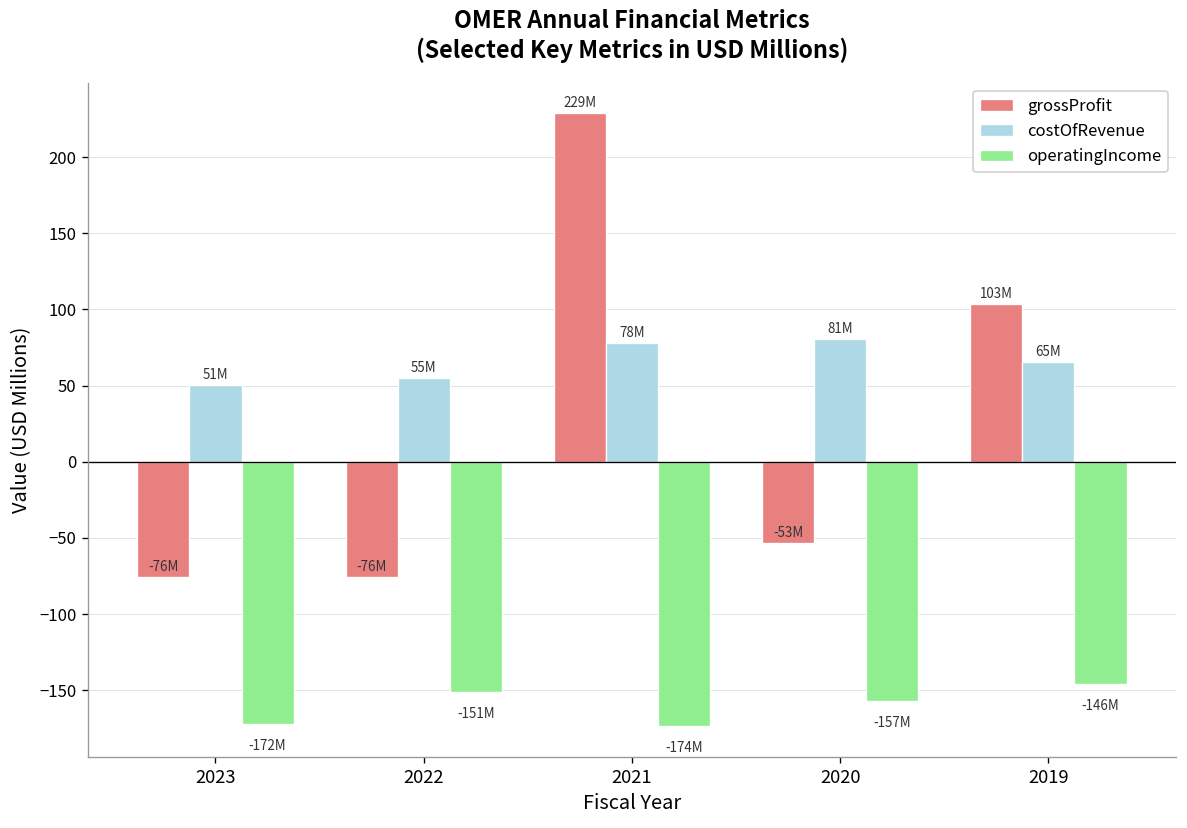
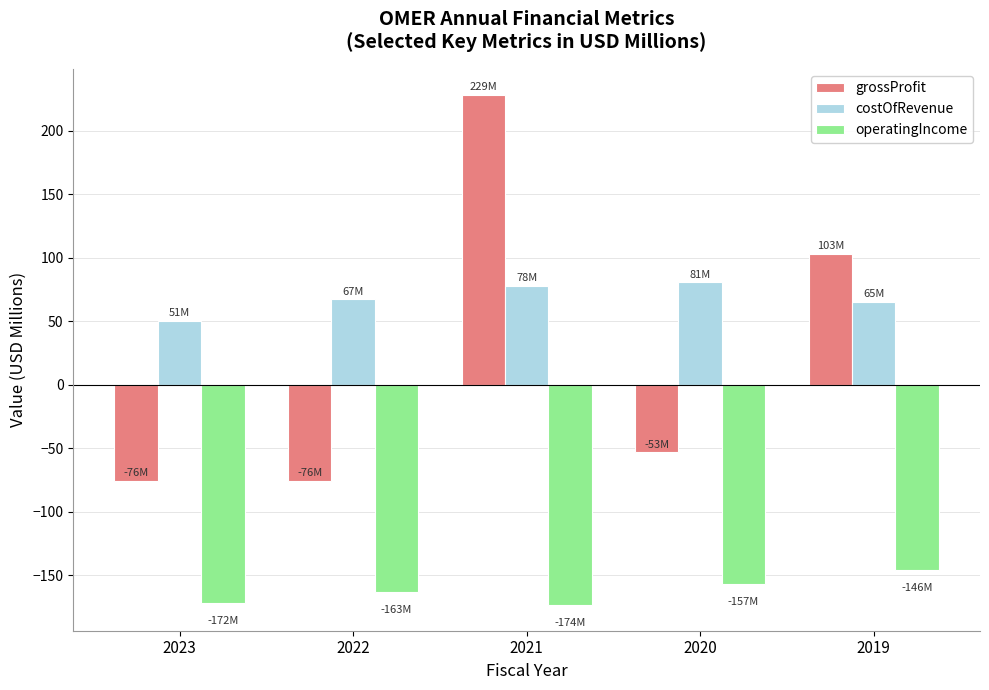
costOfRevenue, 2022: 55M -> 67M
operatingIncome, 2022: -151M -> -163M
